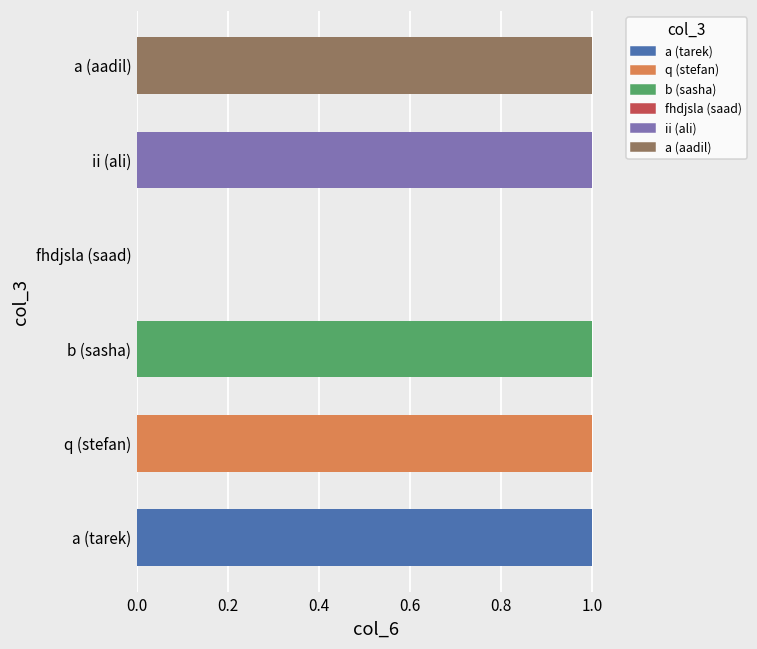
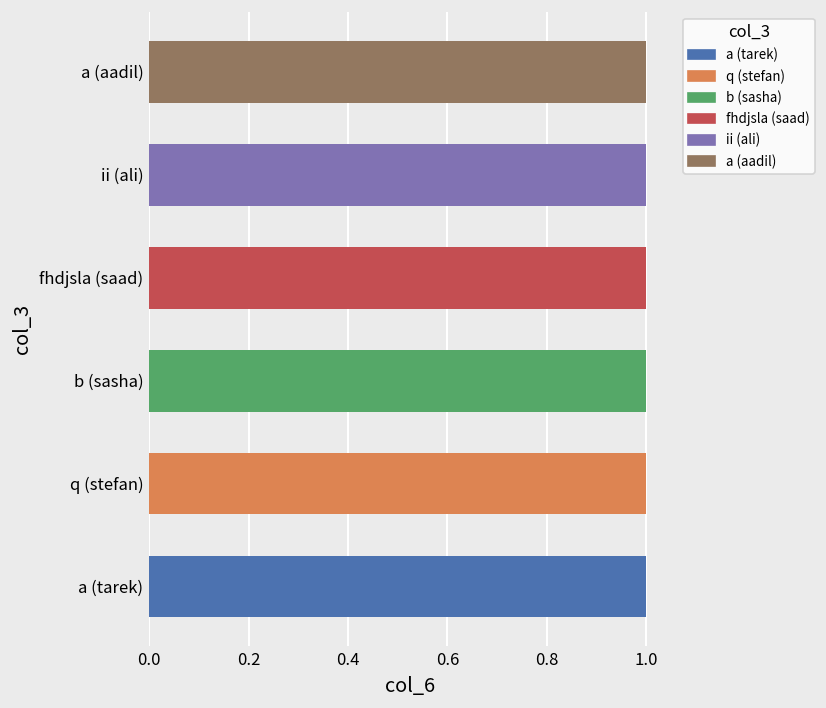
fhdjsla (saad): 0 -> 1
